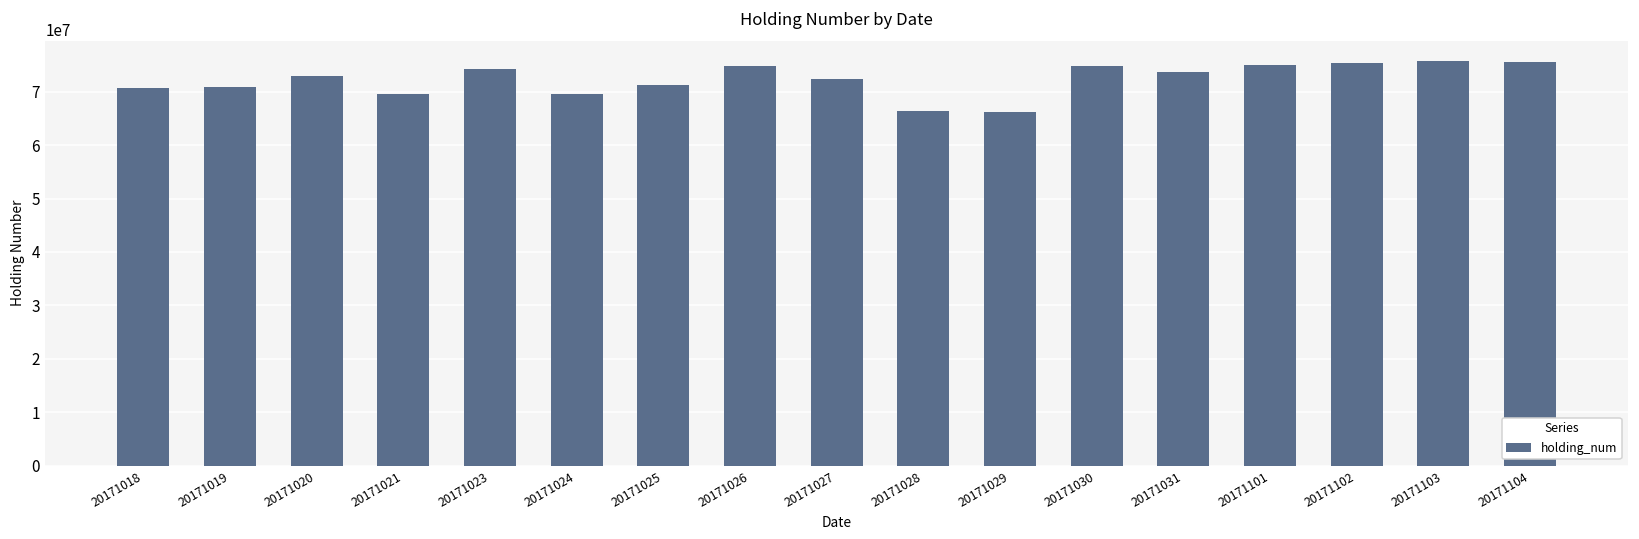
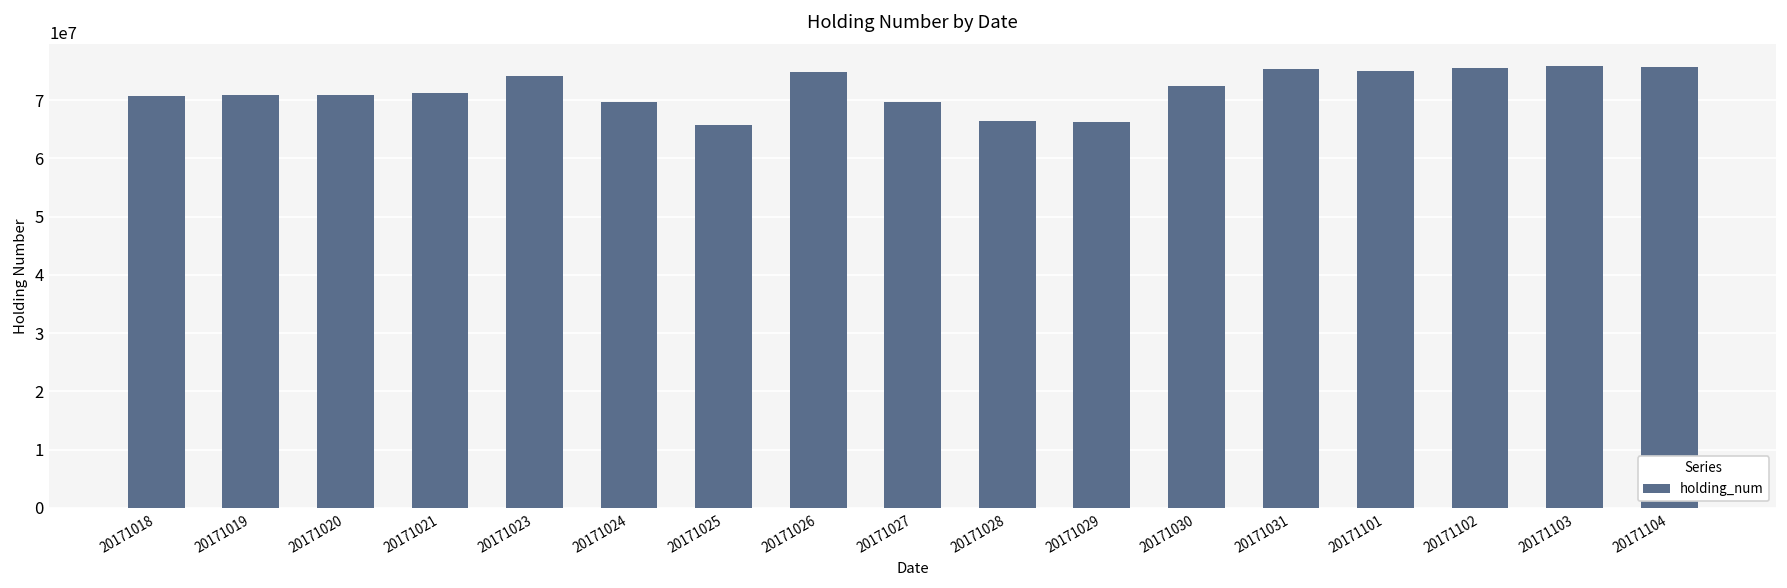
20171020: 73000000 -> 71000000
20171021: 70000000 -> 71000000
20171025: 71000000 -> 66000000
20171027: 72000000 -> 70000000
20171030: 75000000 -> 72000000
20171031: 74000000 -> 75000000
